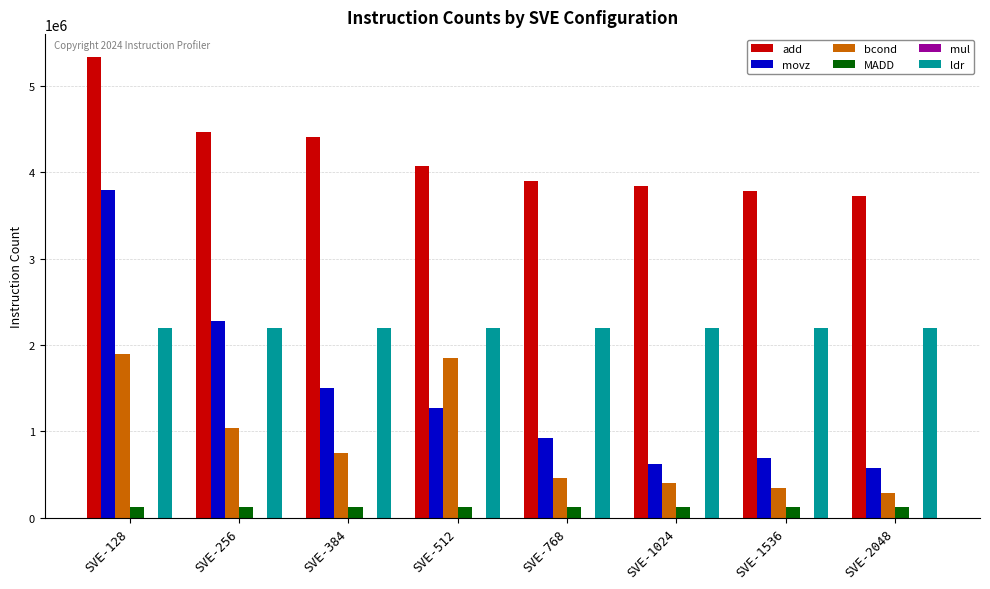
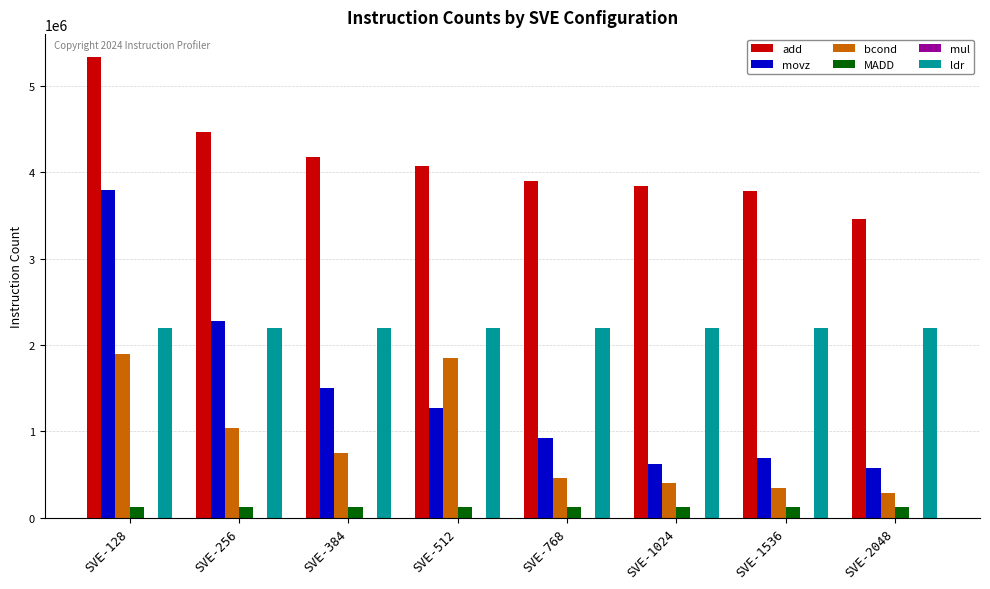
add, SVE-384: 4400000 -> 4200000
add, SVE-2048: 3700000 -> 3500000
